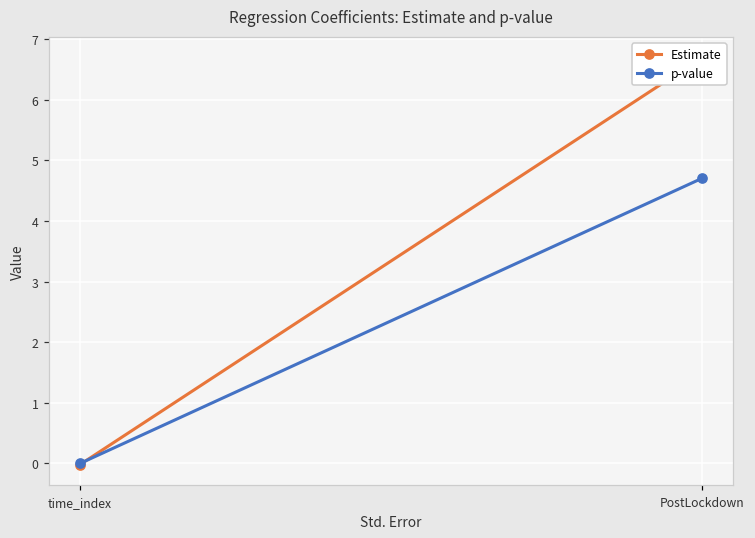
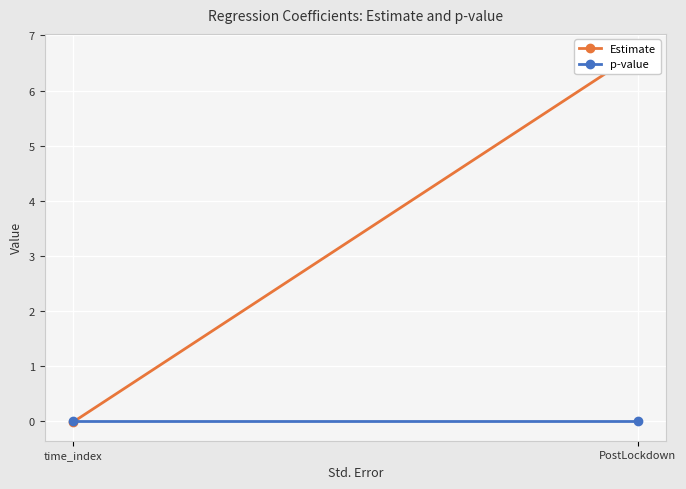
p-value, PostLockdown: 4.7 -> 0.0
